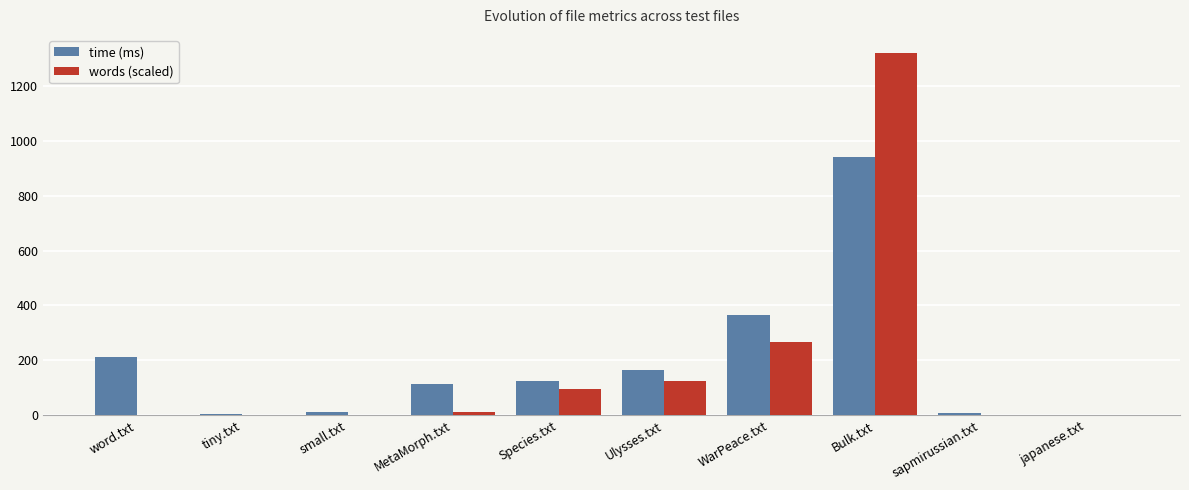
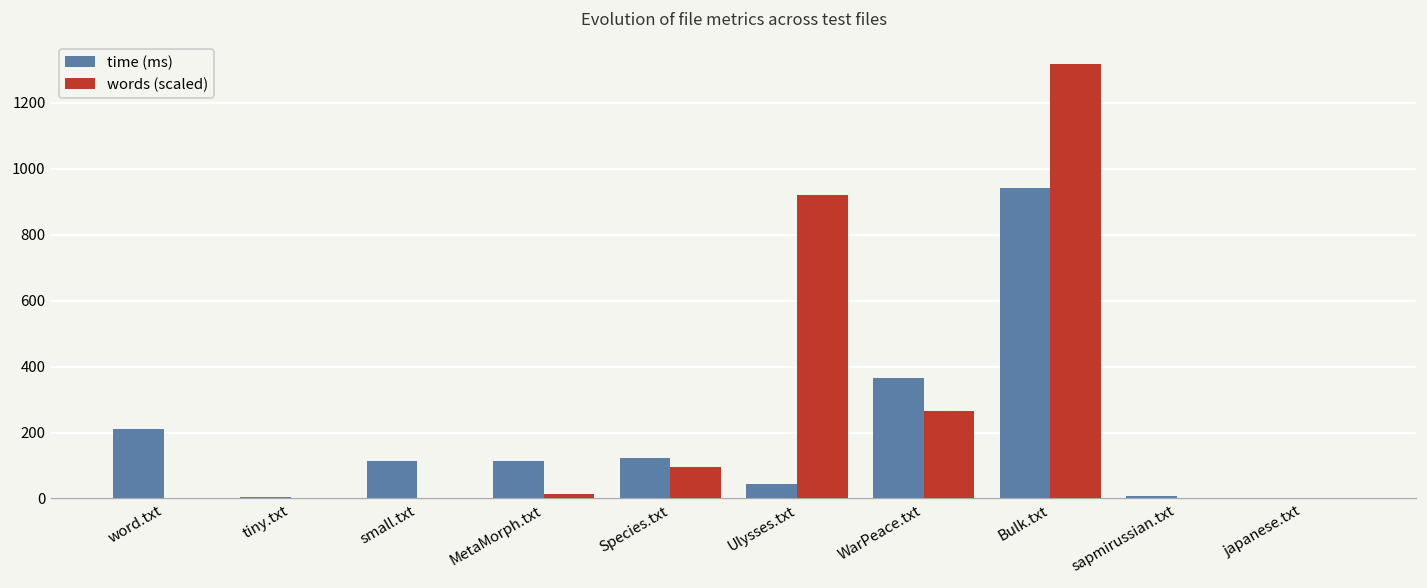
time (ms), small.txt: 10 -> 110
time (ms), Ulysses.txt: 160 -> 50
words (scaled), Ulysses.txt: 130 -> 920
